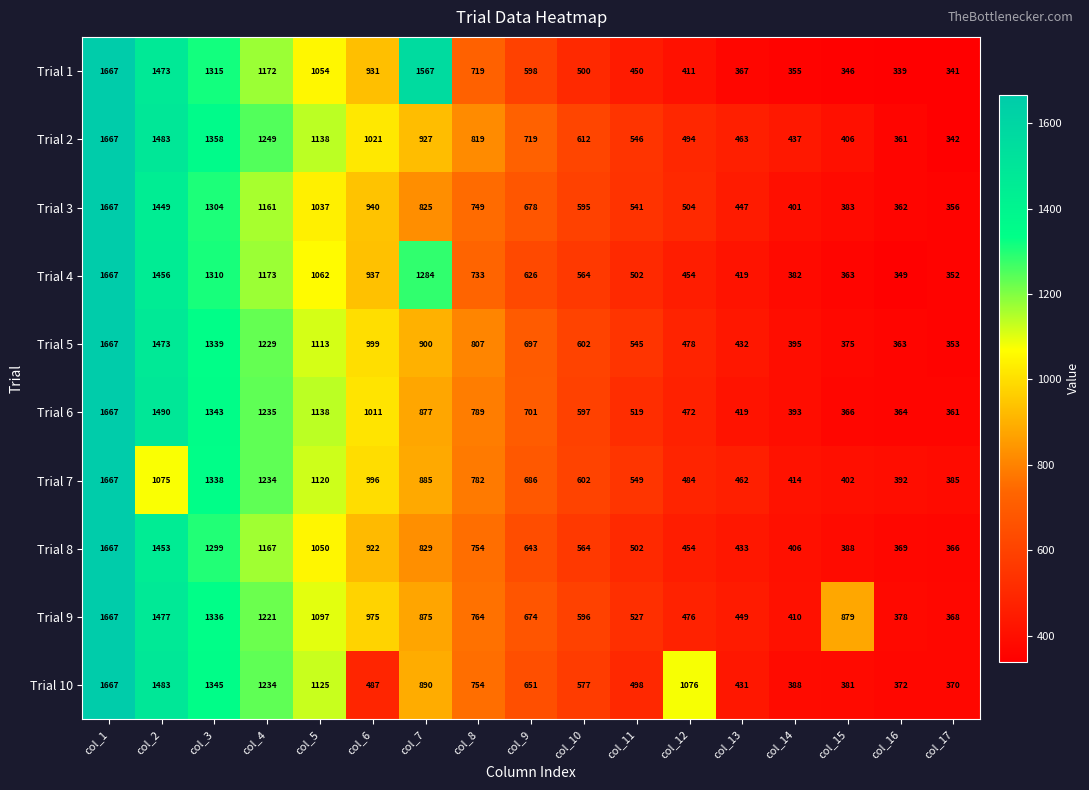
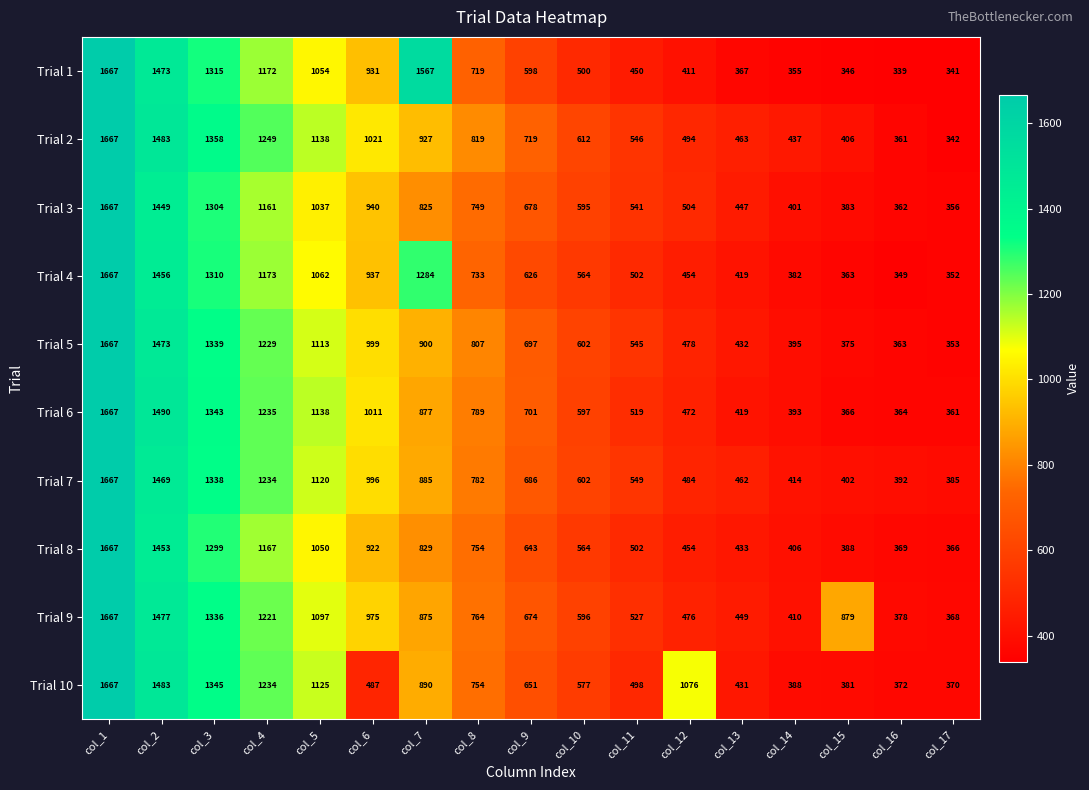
Trial 7, col_2: 1075 -> 1469
